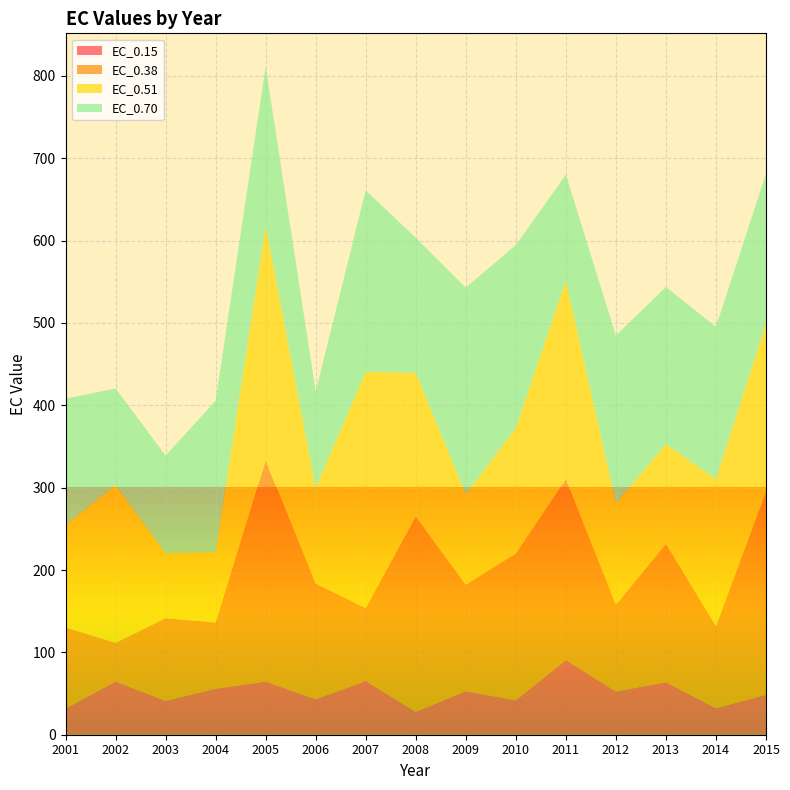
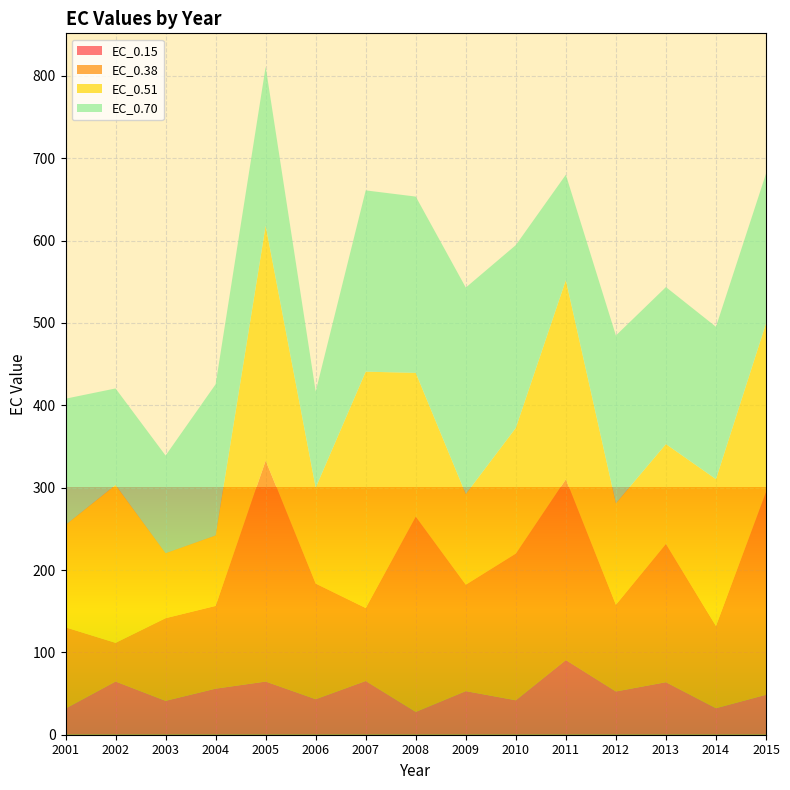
EC_0.38, 2004: 80 -> 100
EC_0.70, 2008: 160 -> 210
